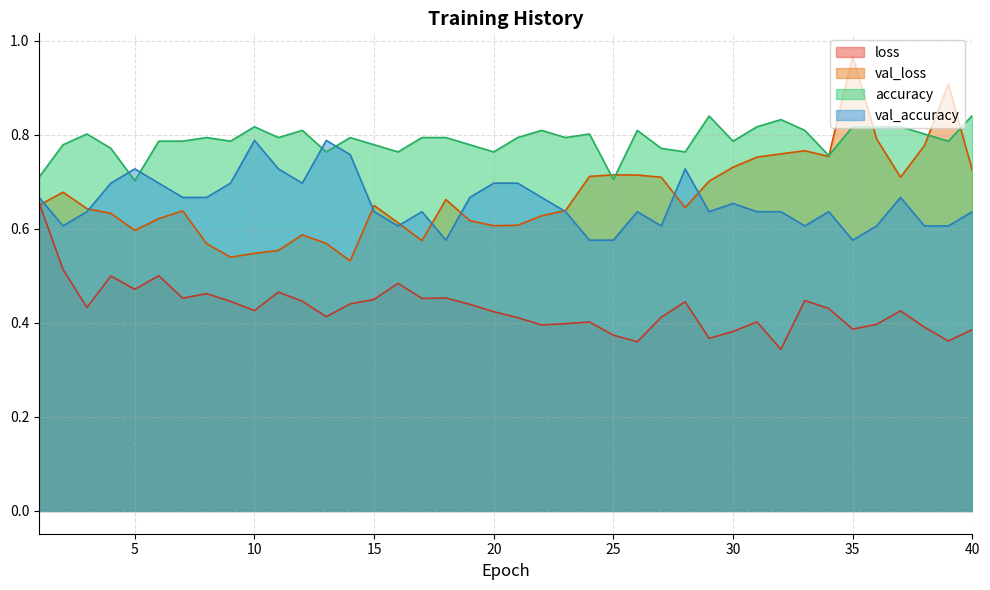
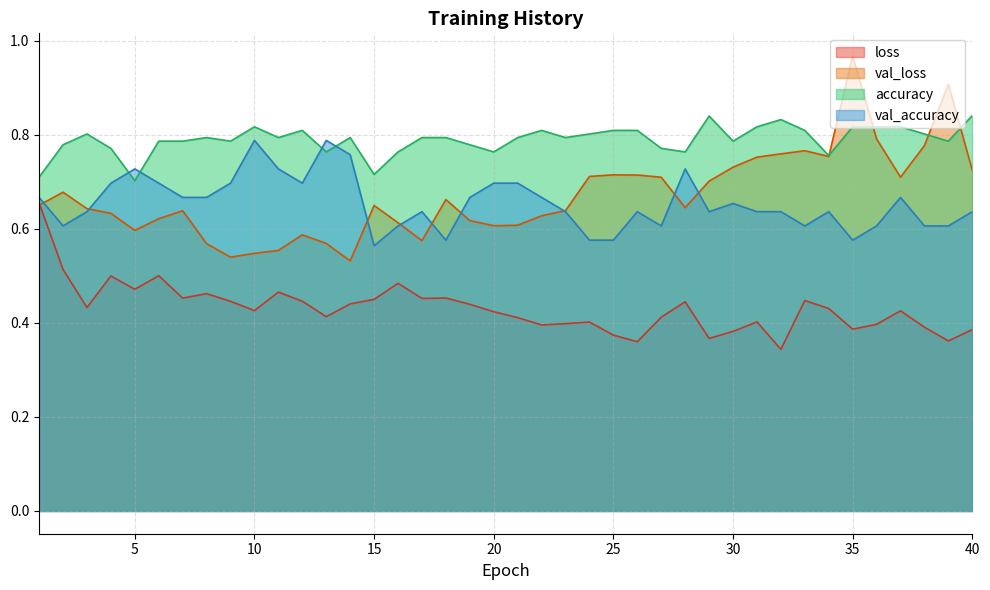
accuracy, 15: 0.78 -> 0.72
val_accuracy, 15: 0.64 -> 0.56
accuracy, 25: 0.70 -> 0.81
